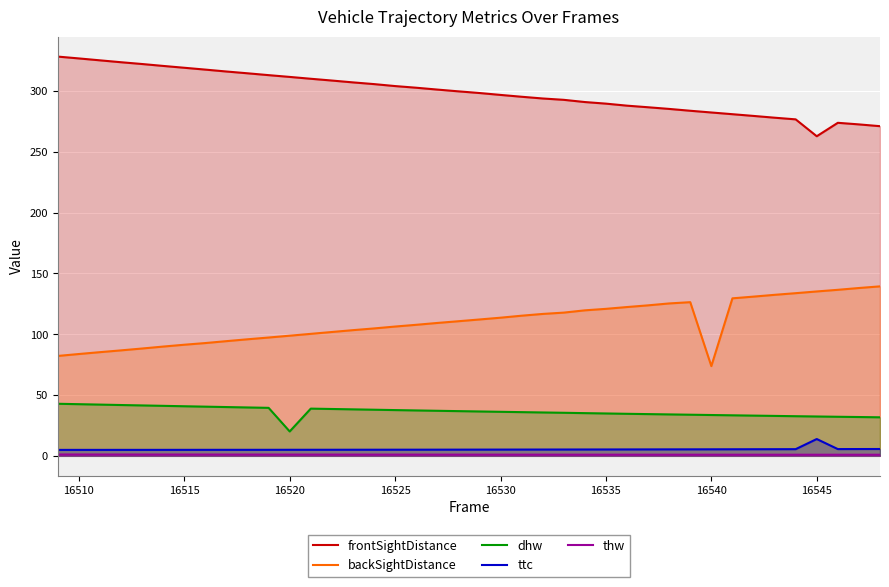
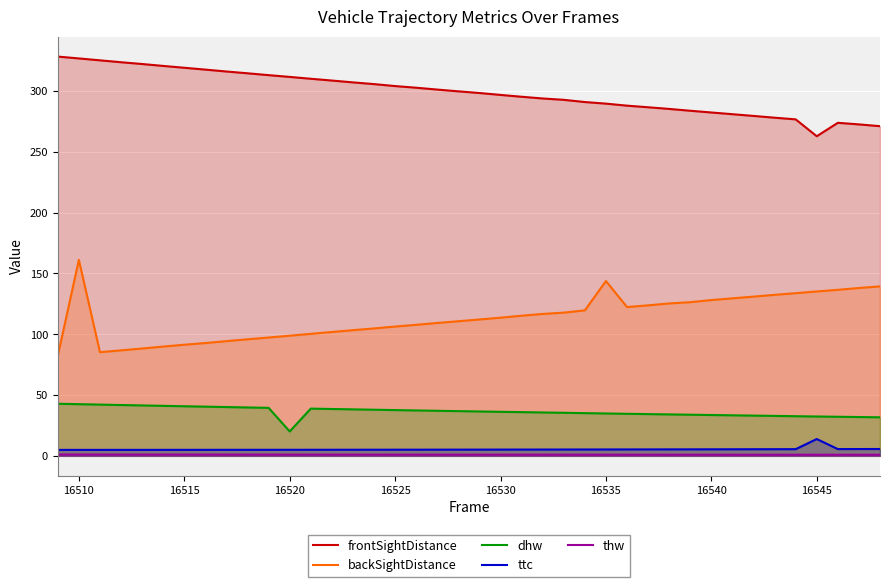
backSightDistance, 16510: 84 -> 161
backSightDistance, 16535: 121 -> 144
backSightDistance, 16540: 74 -> 128
